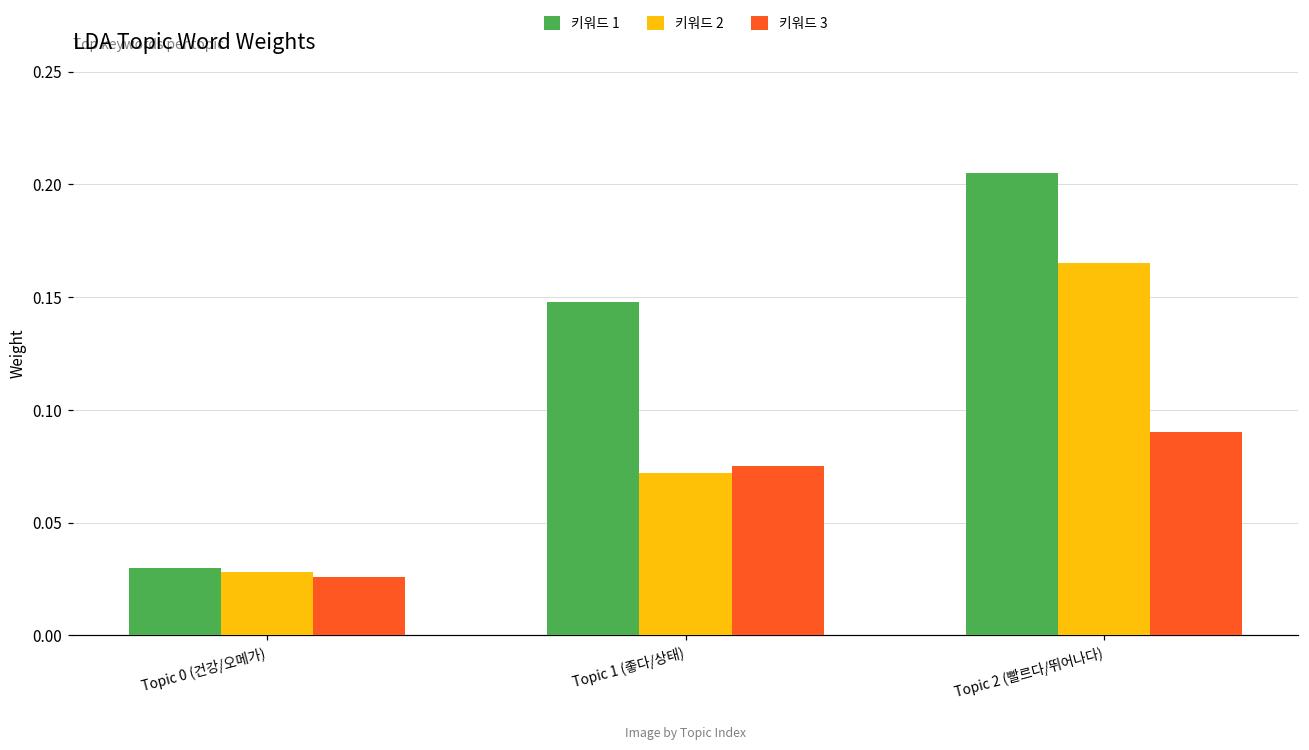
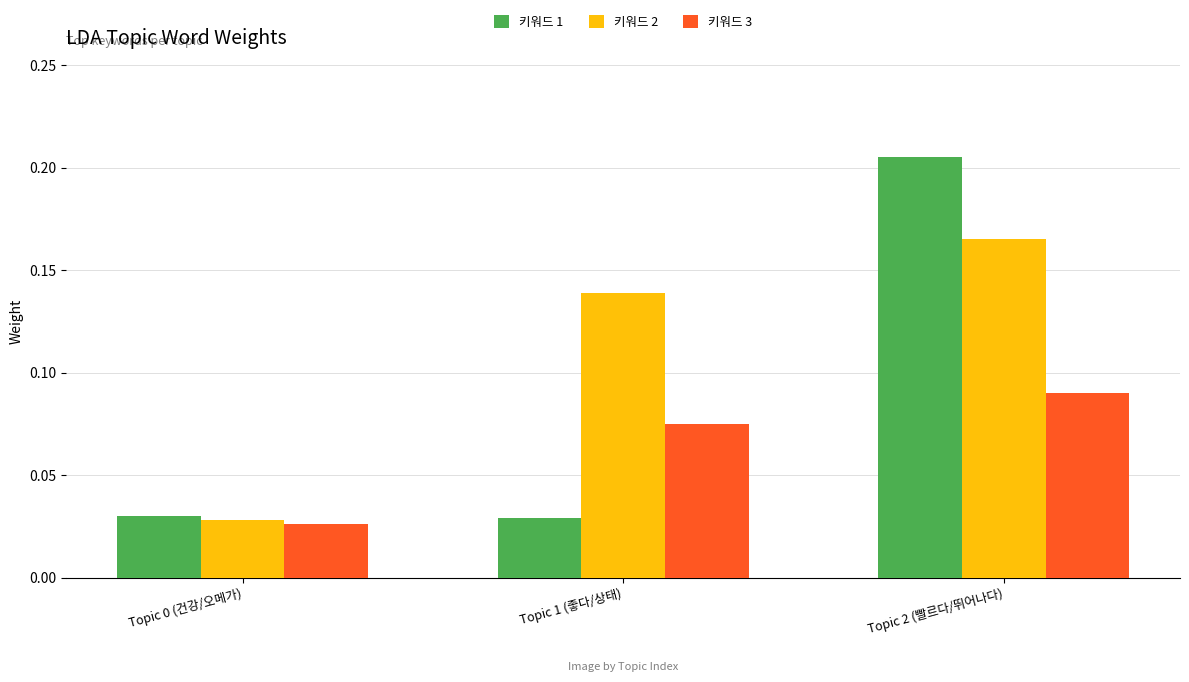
키워드 1, Topic 1 (좋다/상태): 0.148 -> 0.029
키워드 2, Topic 1 (좋다/상태): 0.072 -> 0.139
